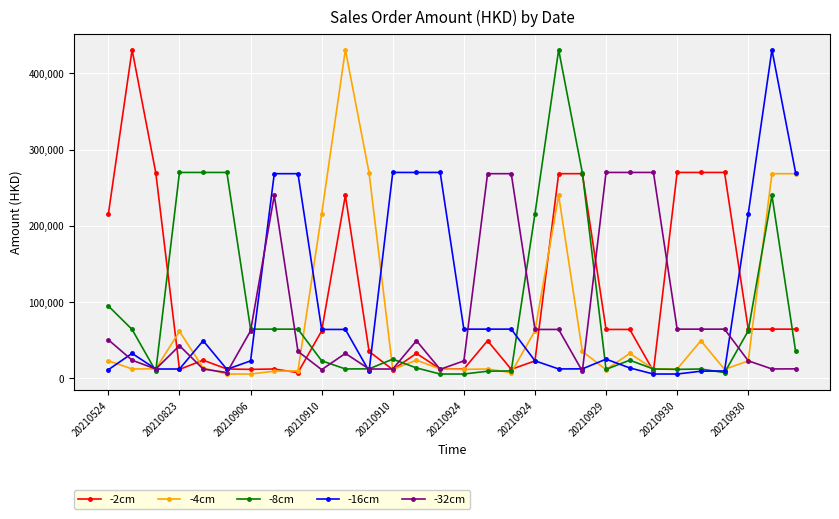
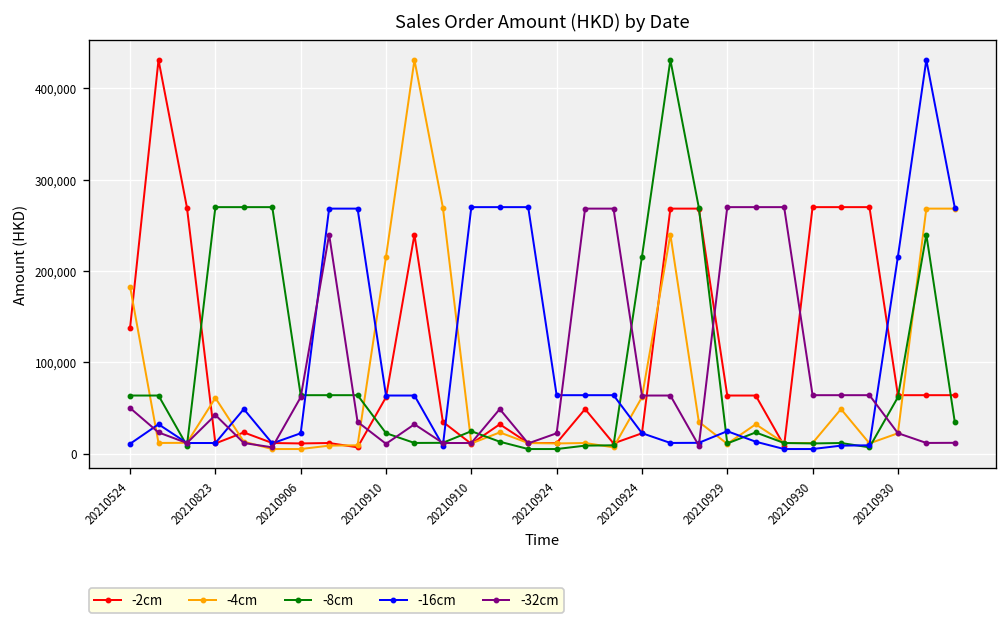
-2cm, 20210524: 220,000 -> 140,000
-4cm, 20210524: 20,000 -> 180,000
-8cm, 20210524: 90,000 -> 60,000
